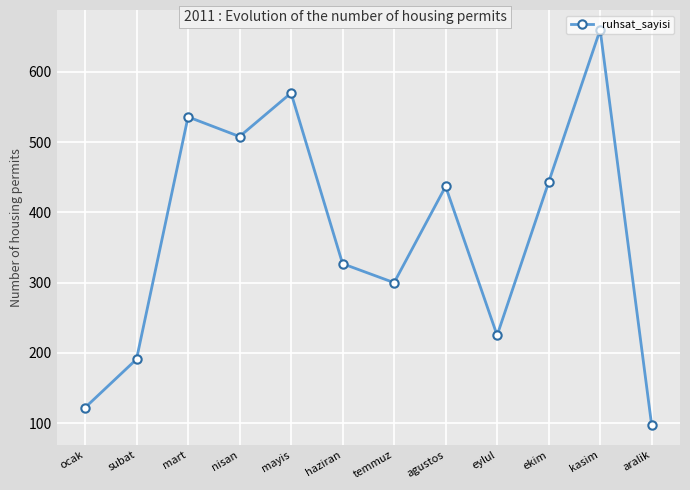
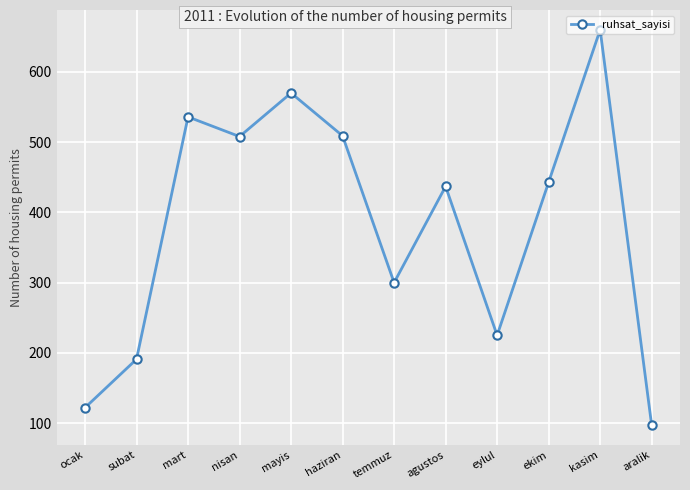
haziran: 330 -> 510
